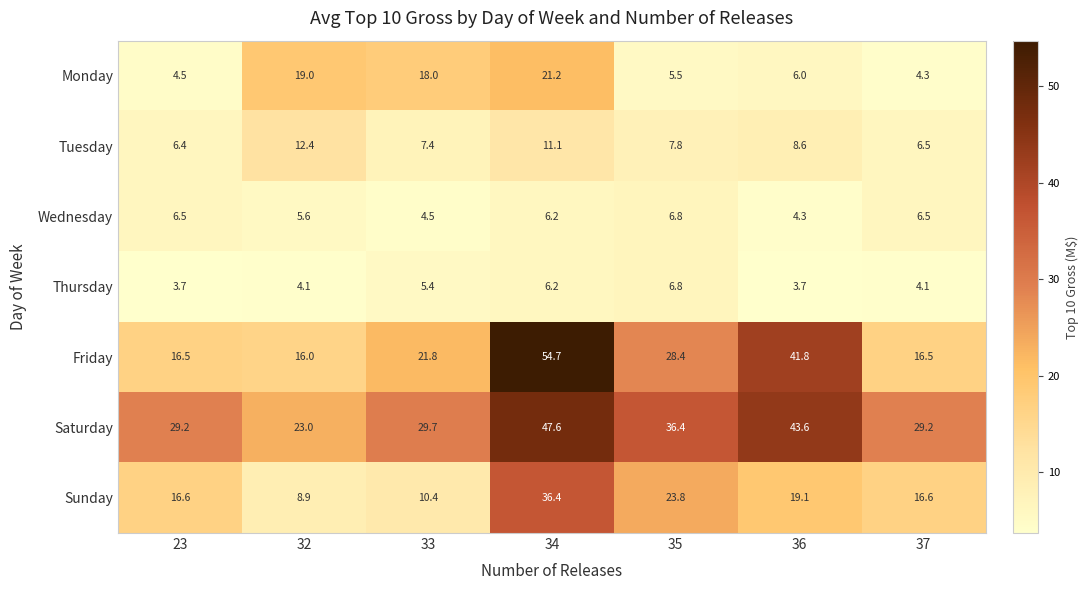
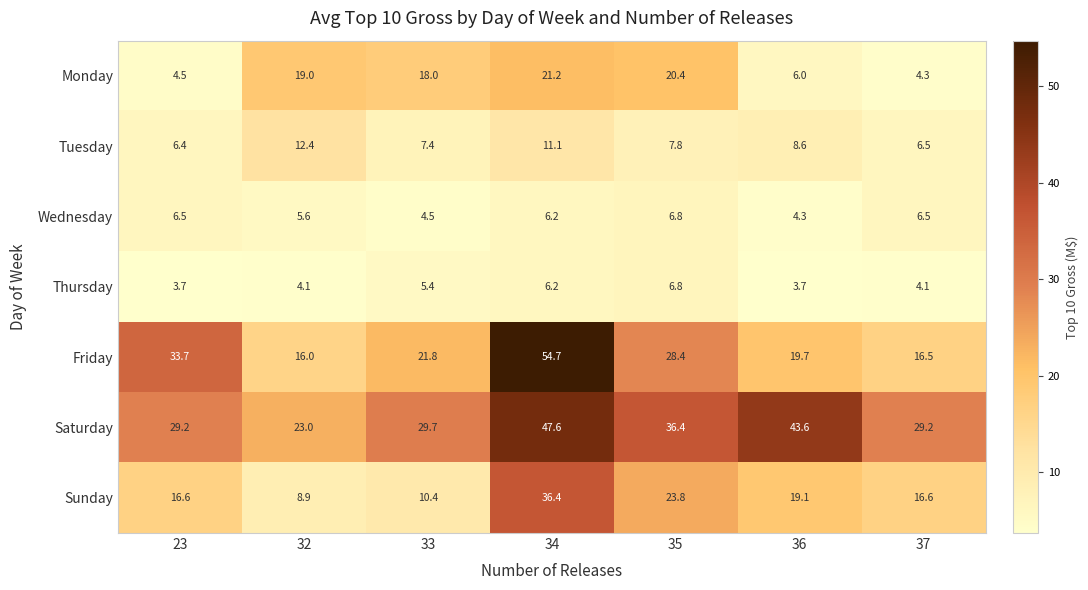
Monday, 35: 5.5 -> 20.4
Friday, 23: 16.5 -> 33.7
Friday, 36: 41.8 -> 19.7
